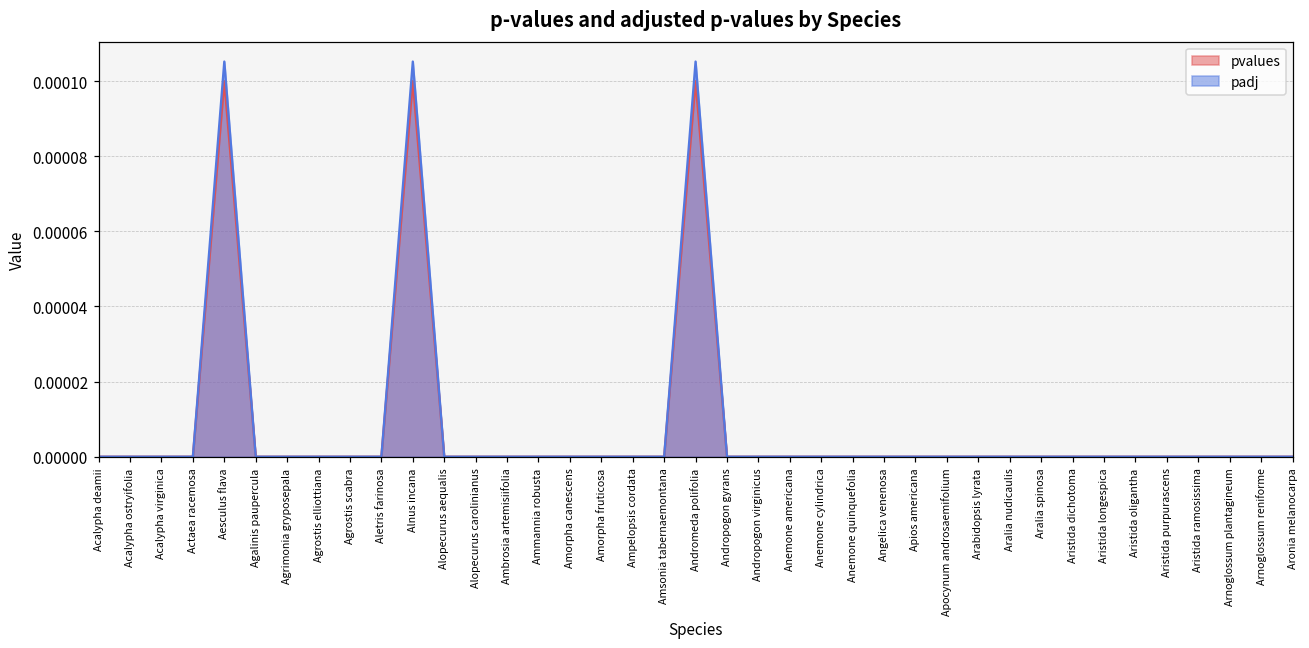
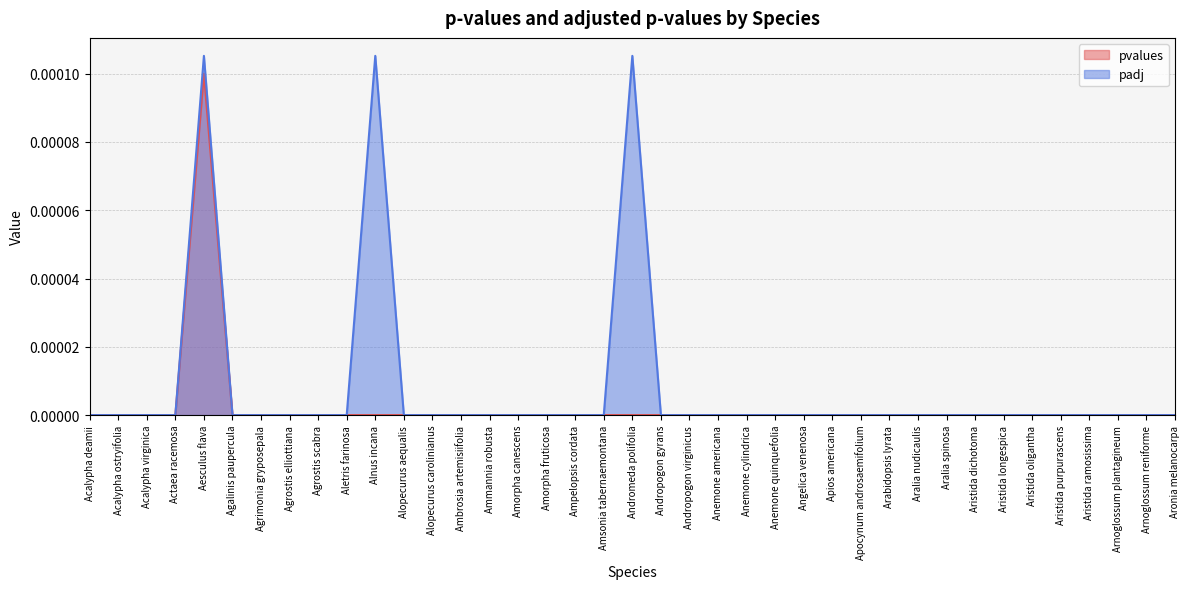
pvalues, Alnus incana: 0.0001 -> 0.0000
pvalues, Andromeda polifolia: 0.0001 -> 0.0000
